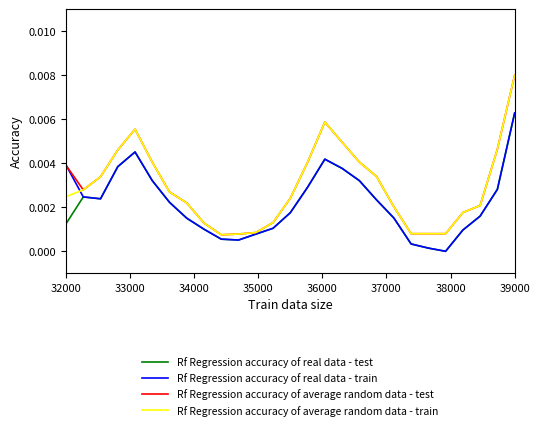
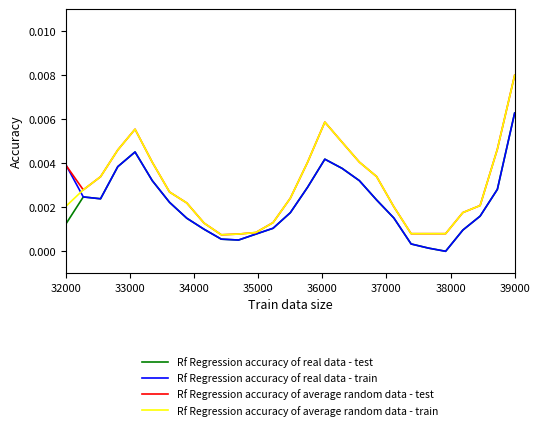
Rf Regression accuracy of average random data - train, 32000: 0.0025 -> 0.0021
